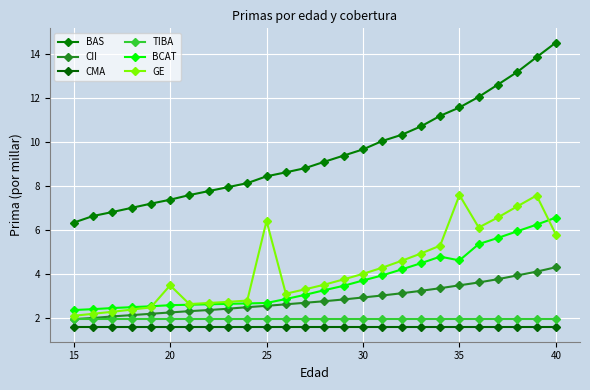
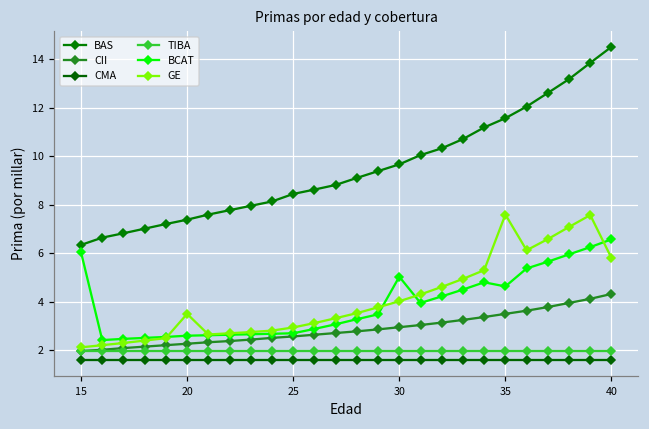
BCAT, 15: 2.4 -> 6.0
GE, 25: 6.4 -> 2.9
BCAT, 30: 3.7 -> 5.0
